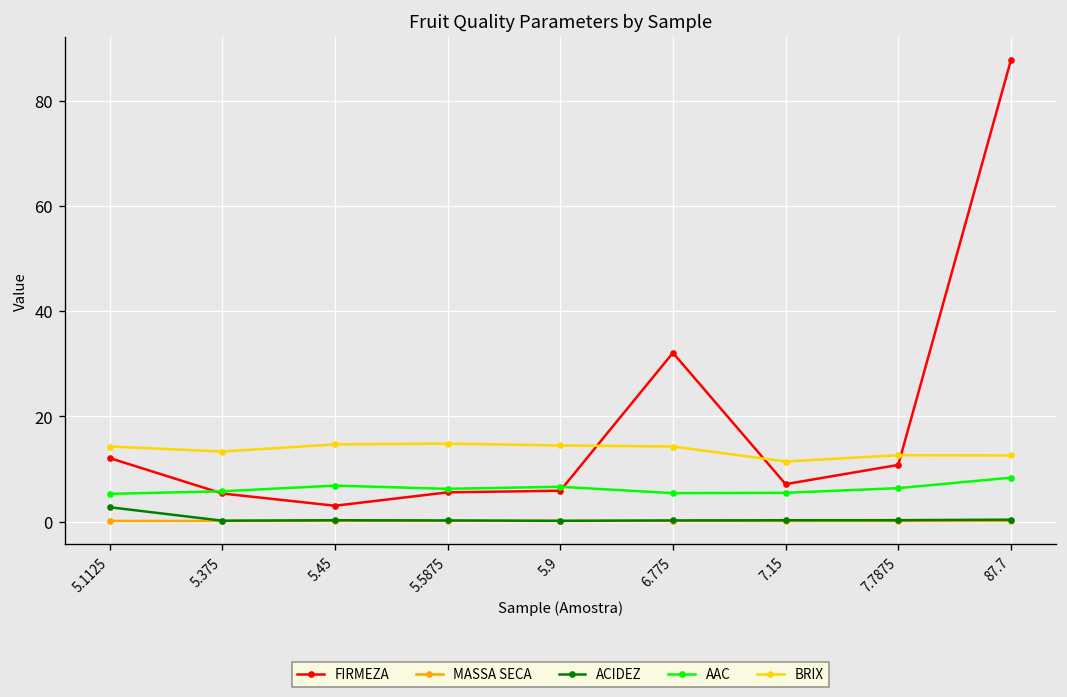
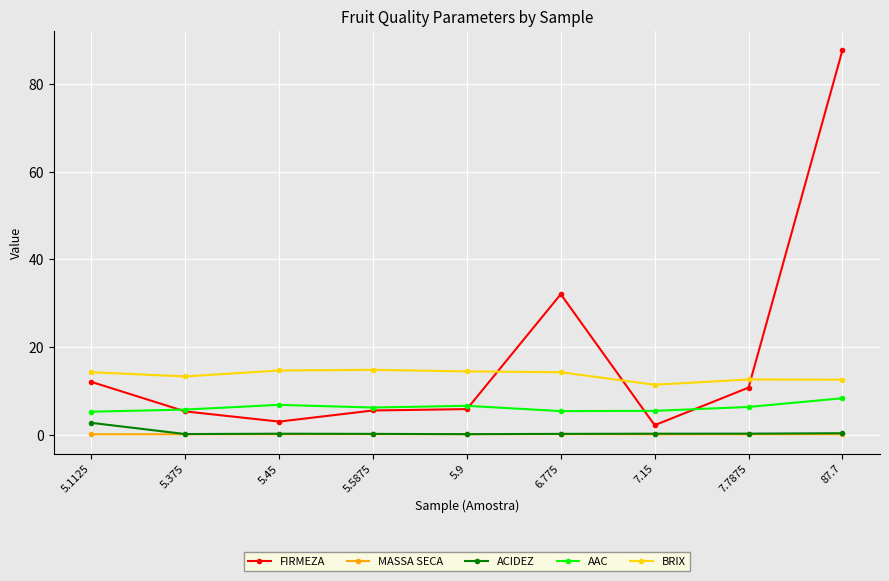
FIRMEZA, 7.15: 7 -> 2
